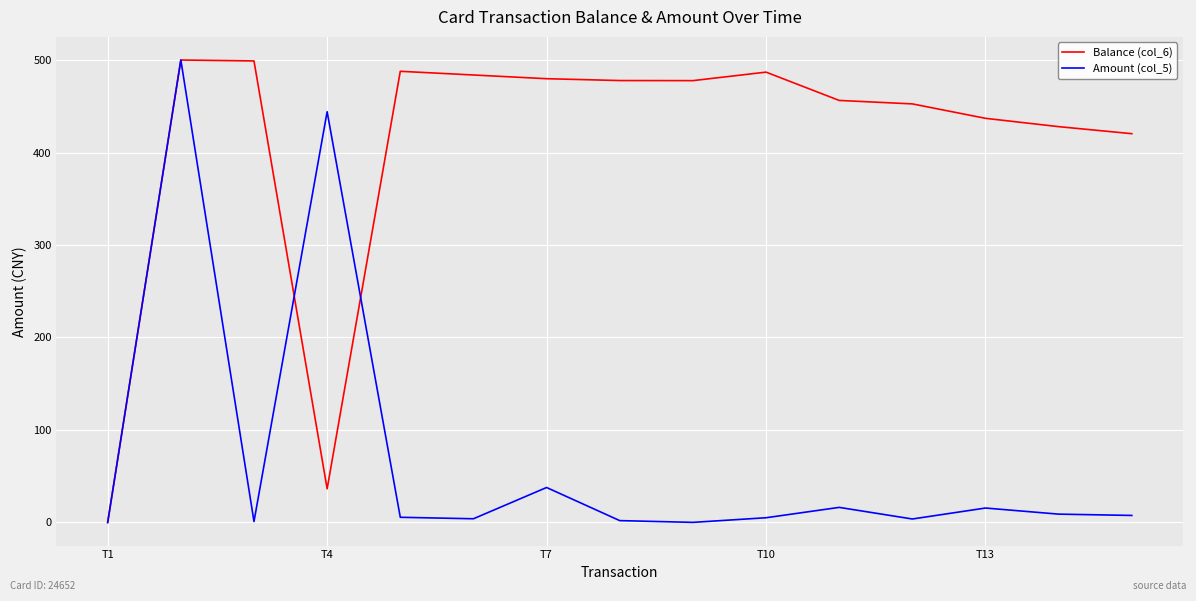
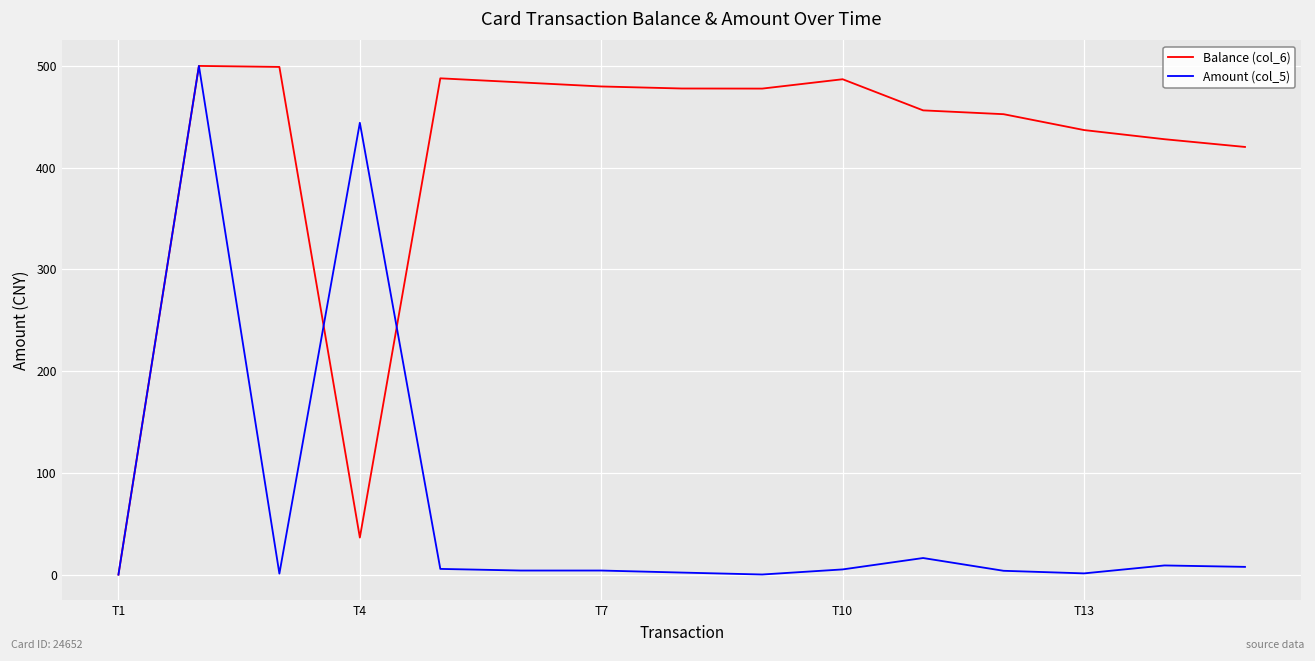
Amount (col_5), T7: 40 -> 0
Amount (col_5), T13: 20 -> 0
